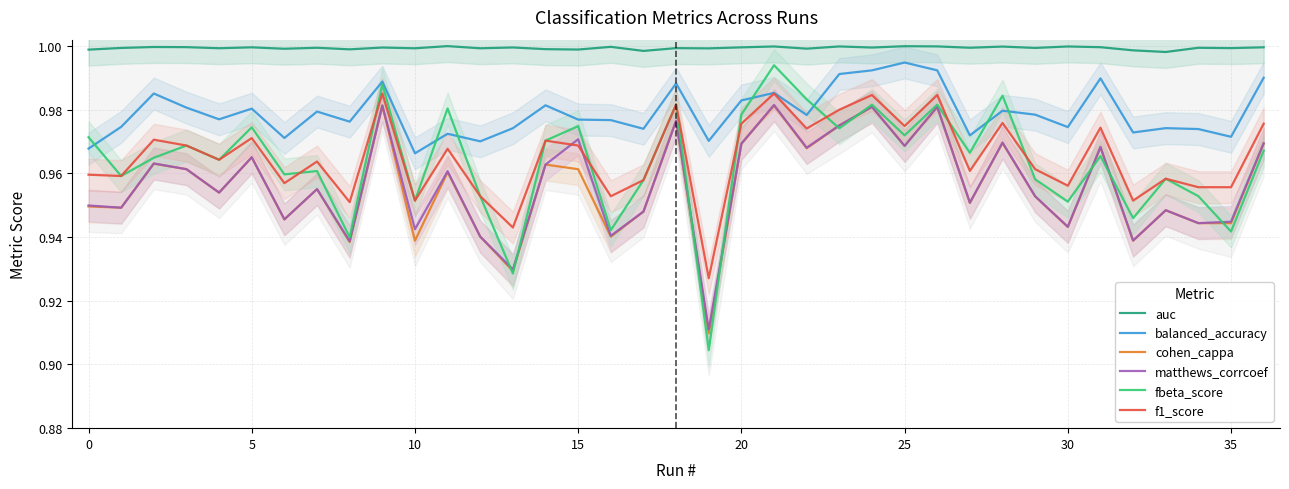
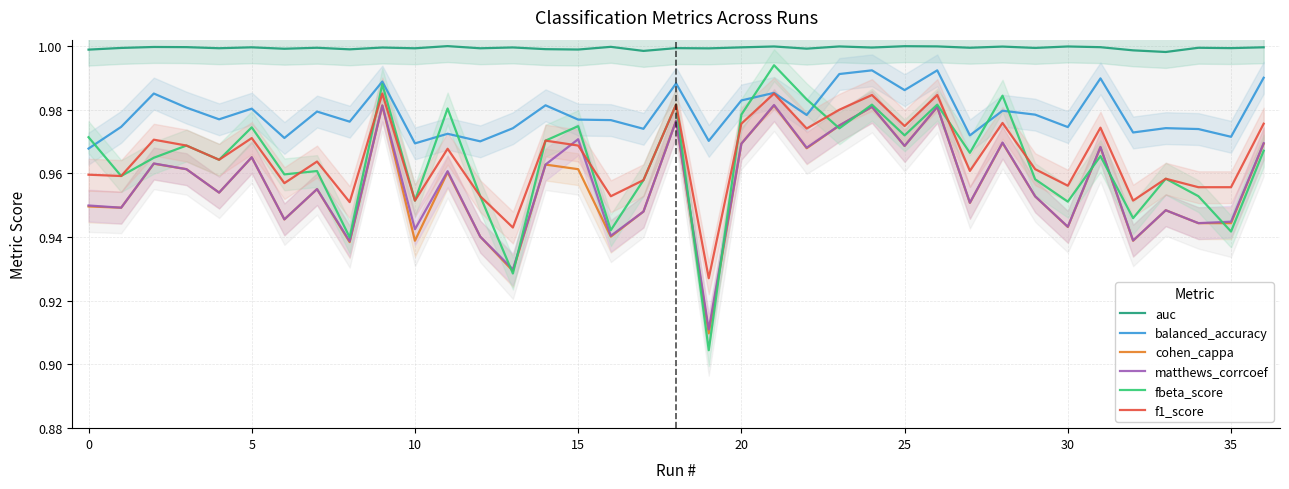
balanced_accuracy, 10: 0.966 -> 0.969
balanced_accuracy, 25: 0.995 -> 0.986
